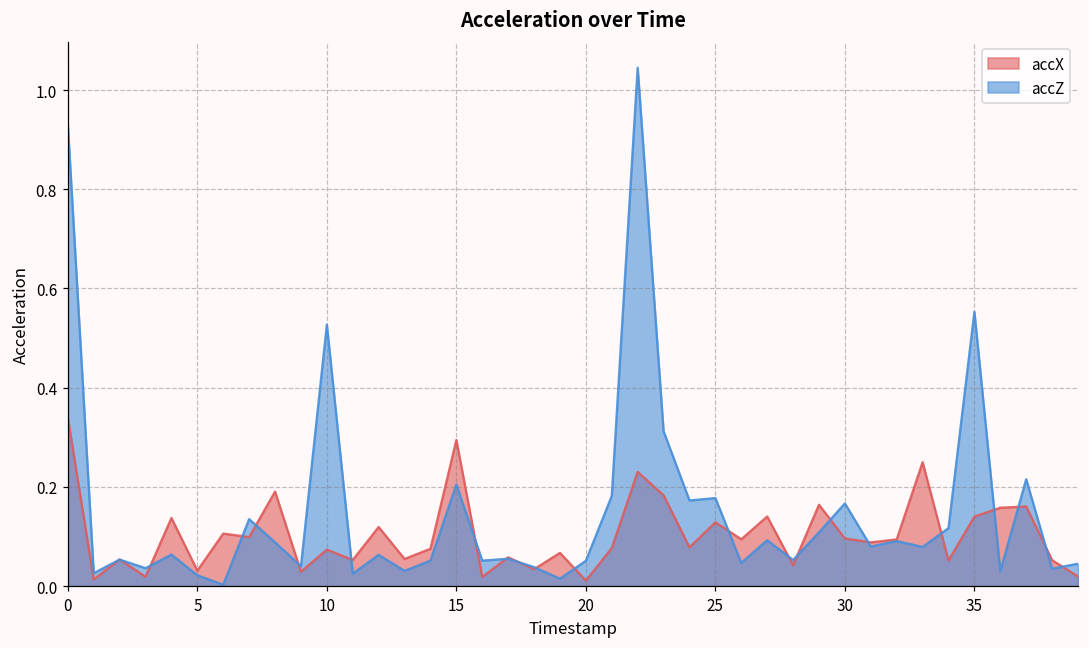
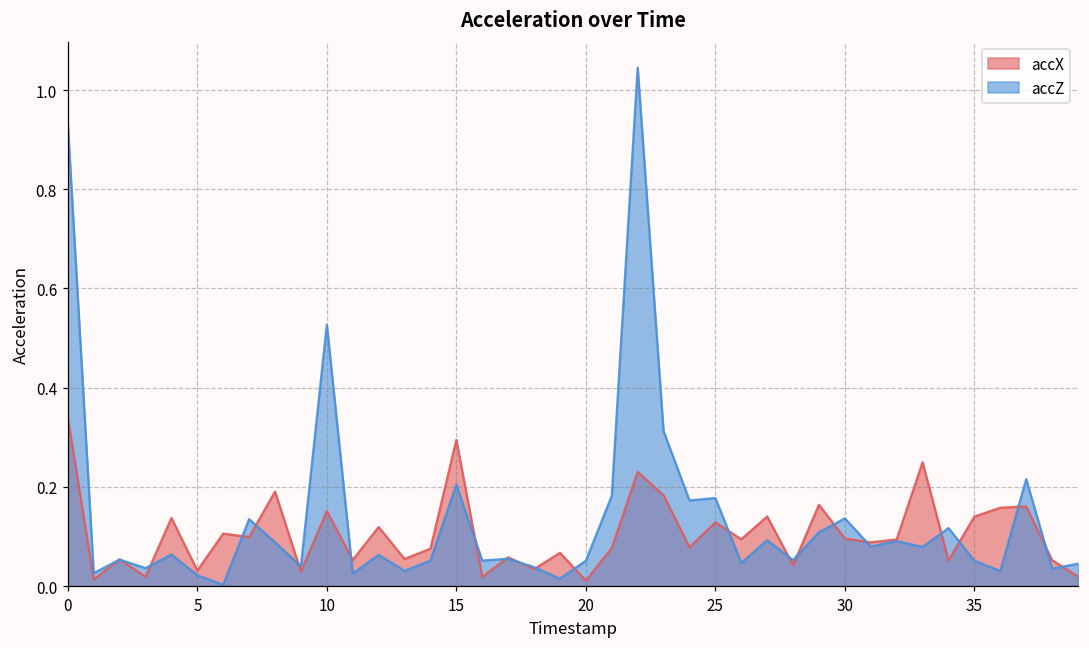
accX, 10: 0.07 -> 0.15
accZ, 30: 0.17 -> 0.14
accZ, 35: 0.55 -> 0.05
